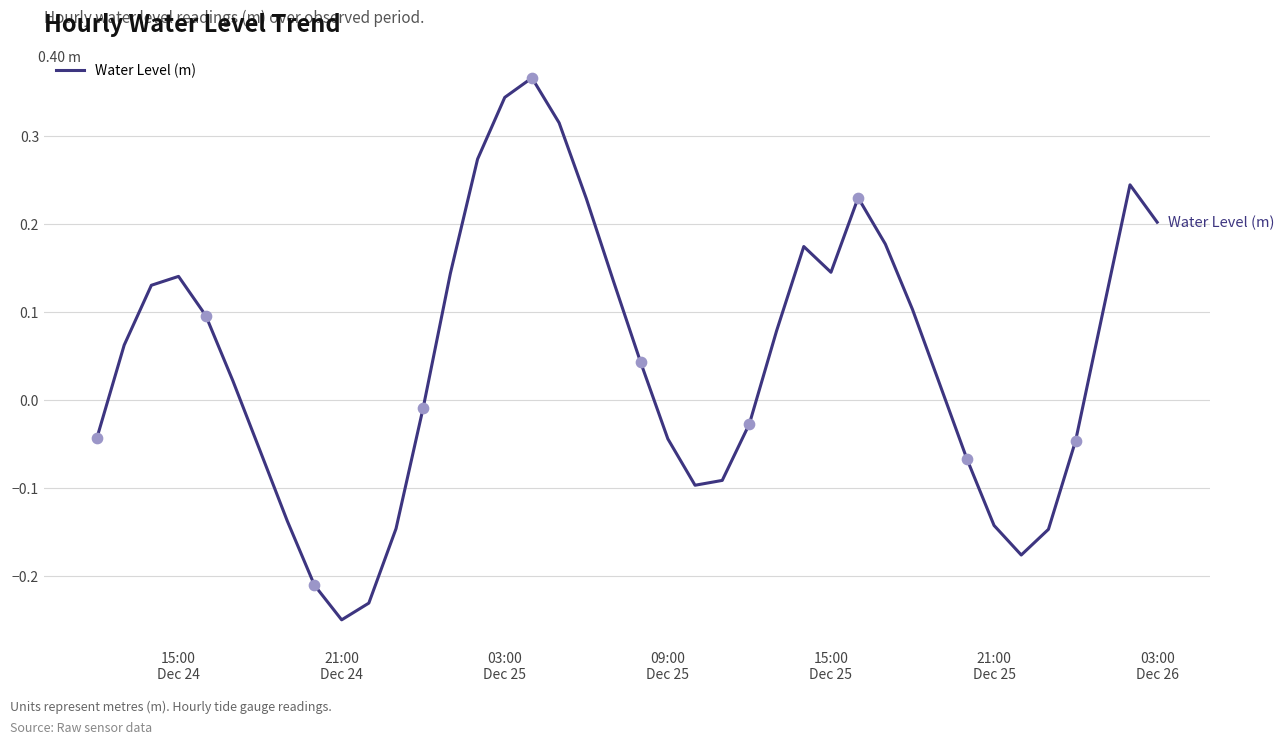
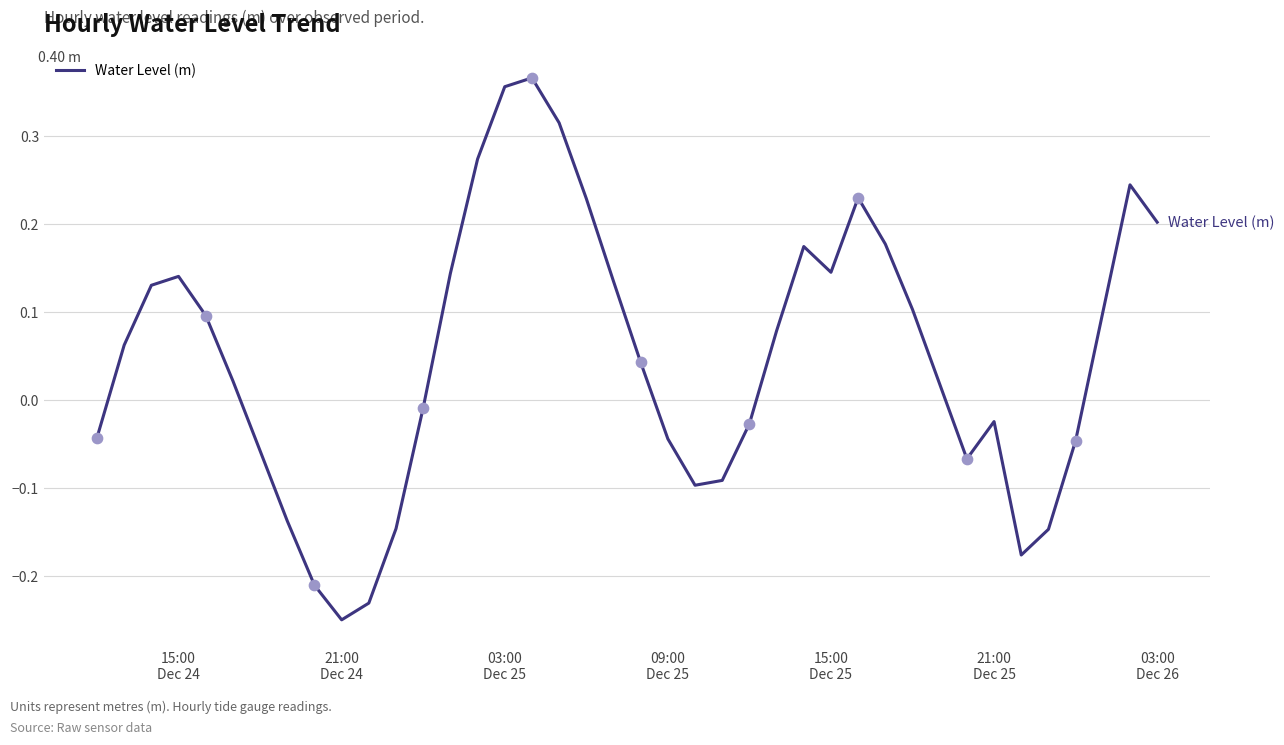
Water Level (m), 03:00 Dec 25: 0.34 -> 0.36
Water Level (m), 21:00 Dec 25: -0.14 -> -0.02
